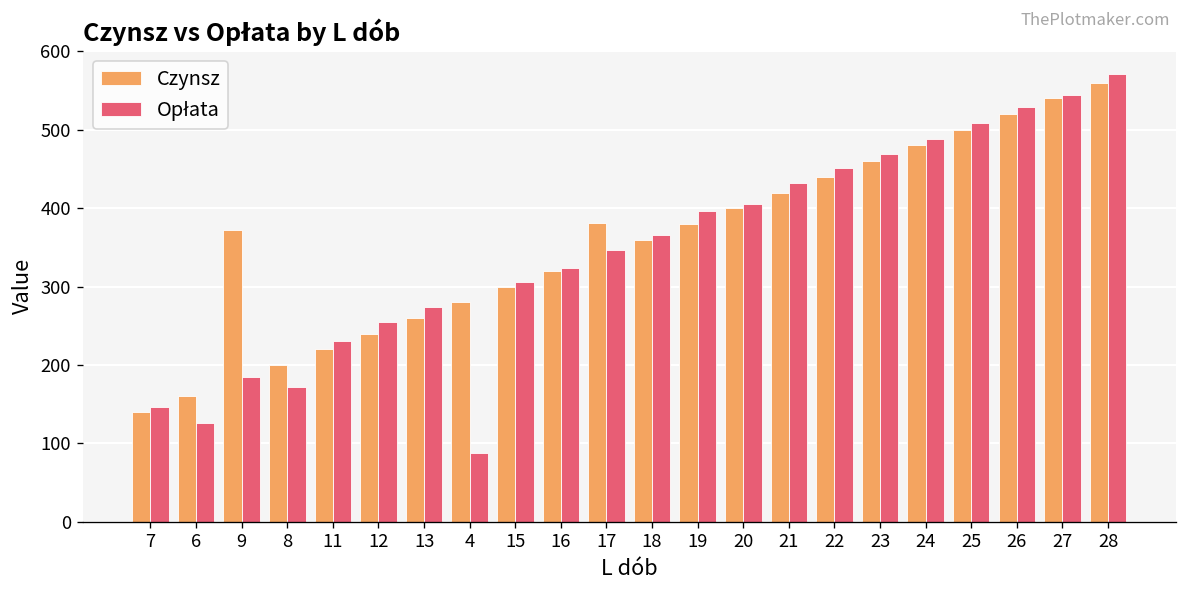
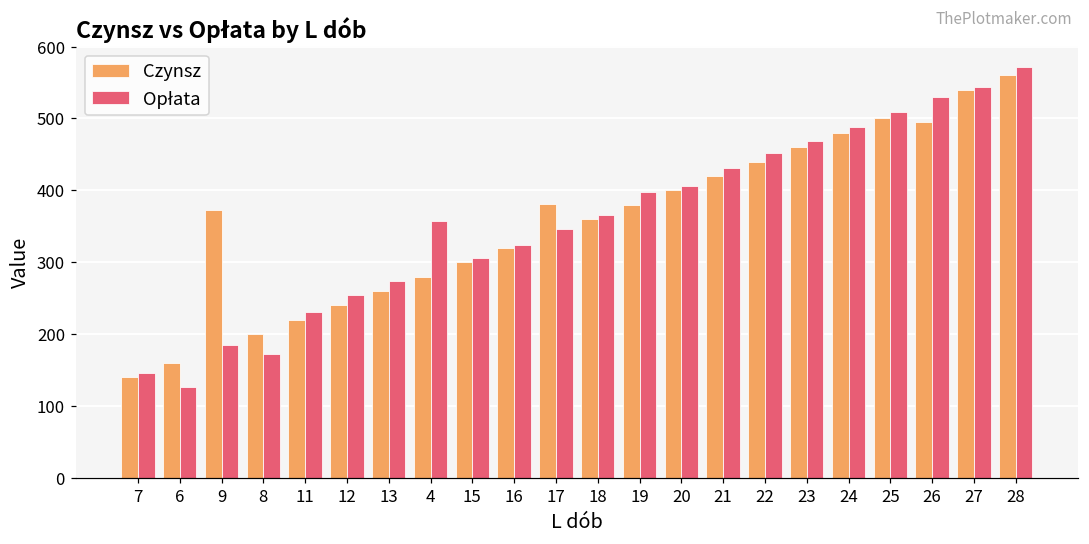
Opłata, 4: 90 -> 360
Czynsz, 26: 520 -> 500
